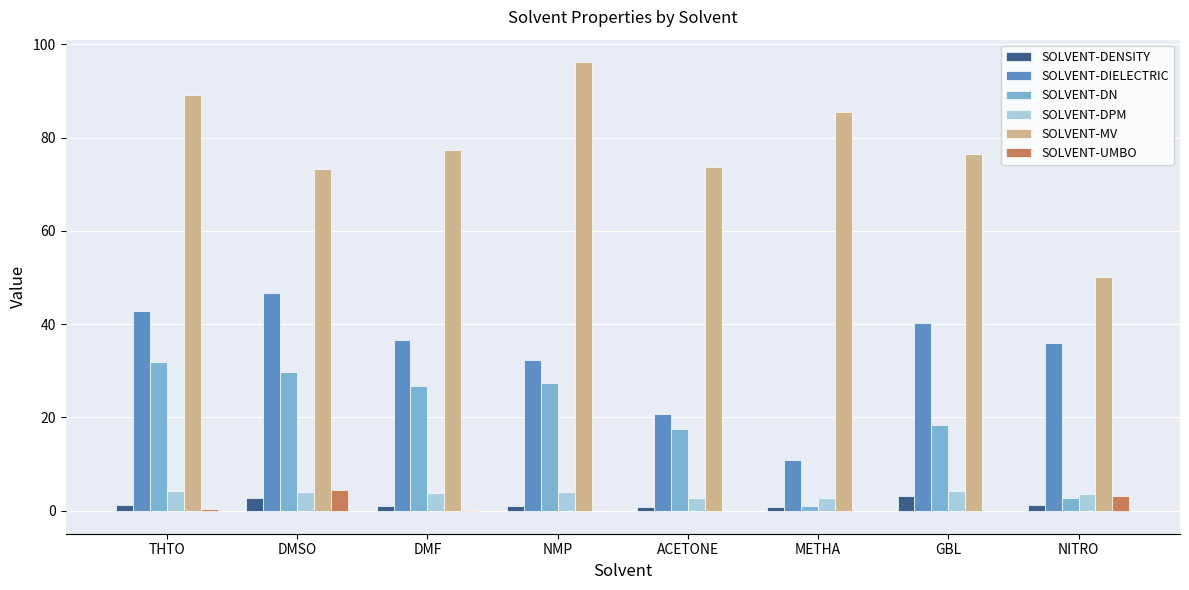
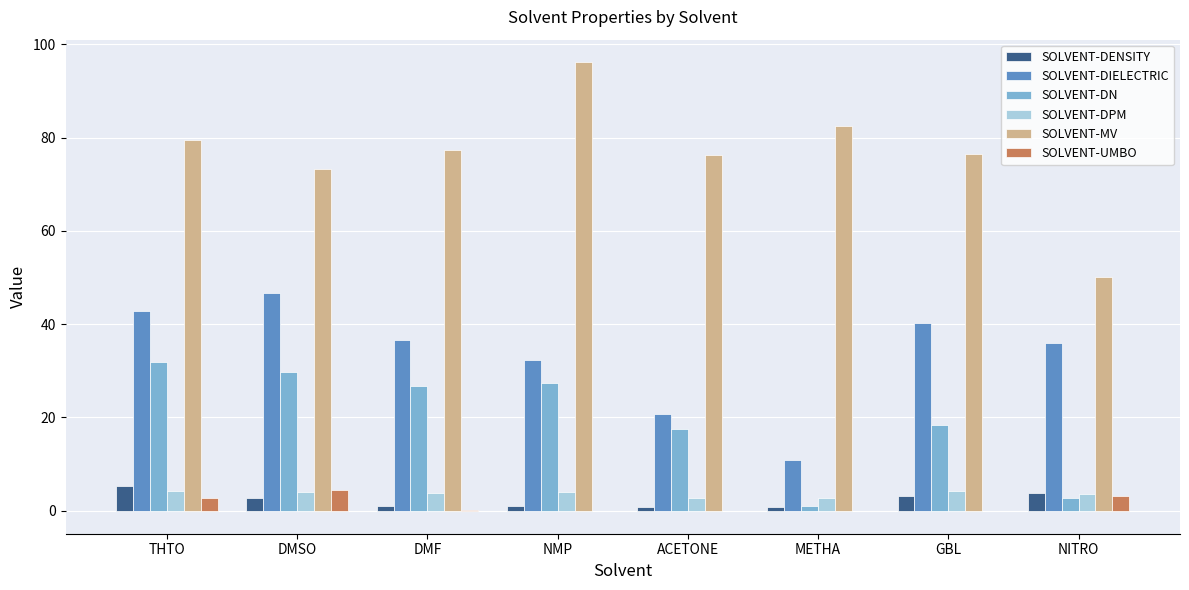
SOLVENT-DENSITY, THTO: 1 -> 5
SOLVENT-MV, THTO: 89 -> 80
SOLVENT-UMBO, THTO: 0 -> 3
SOLVENT-MV, ACETONE: 74 -> 76
SOLVENT-MV, METHA: 86 -> 83
SOLVENT-DENSITY, NITRO: 1 -> 4
